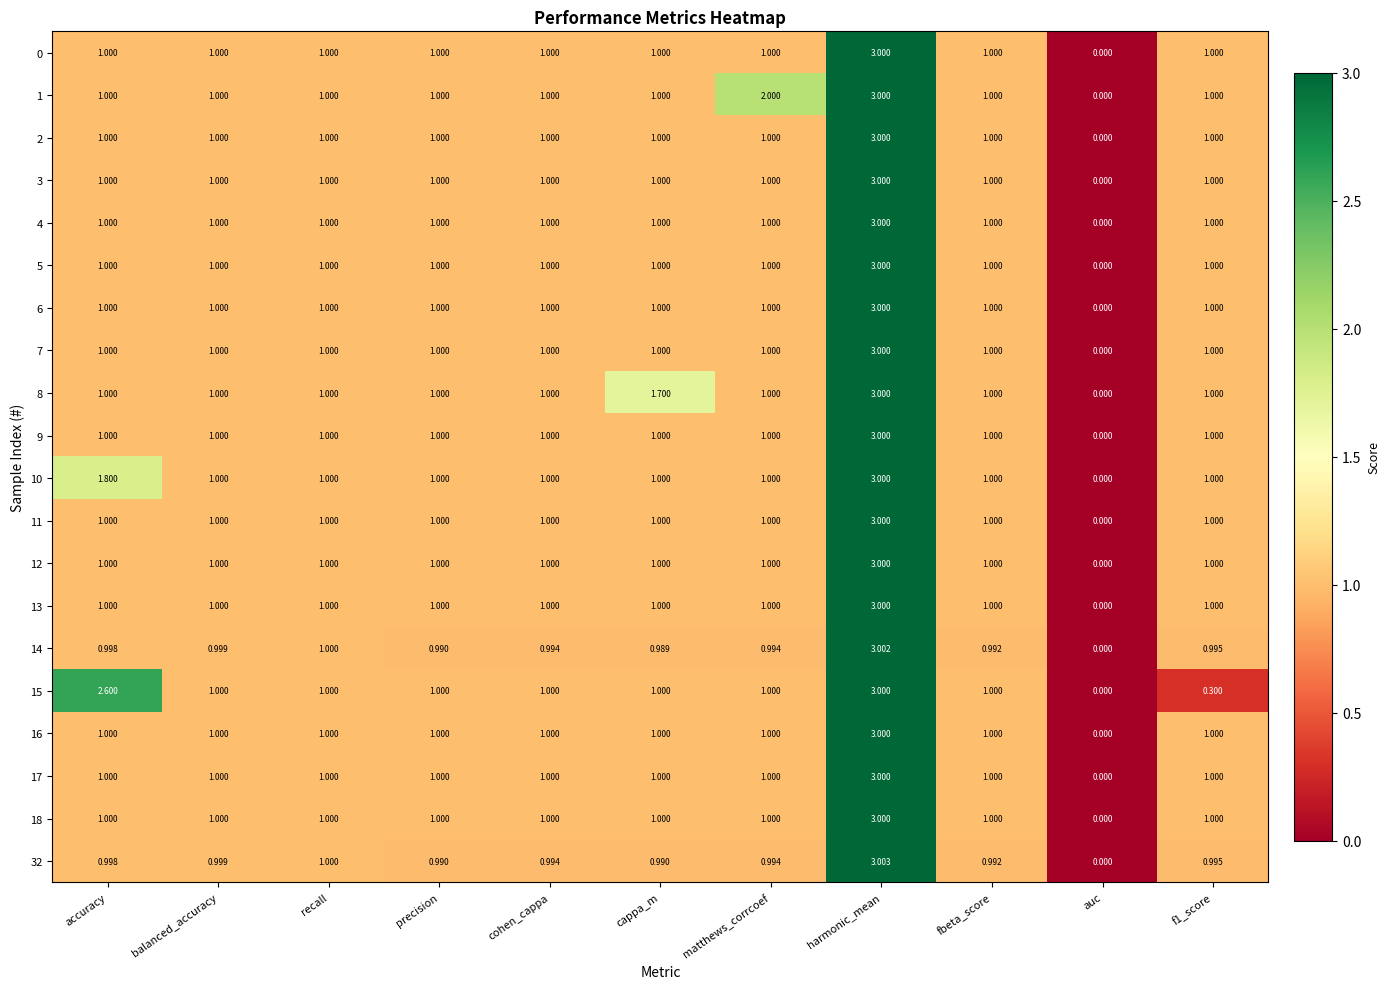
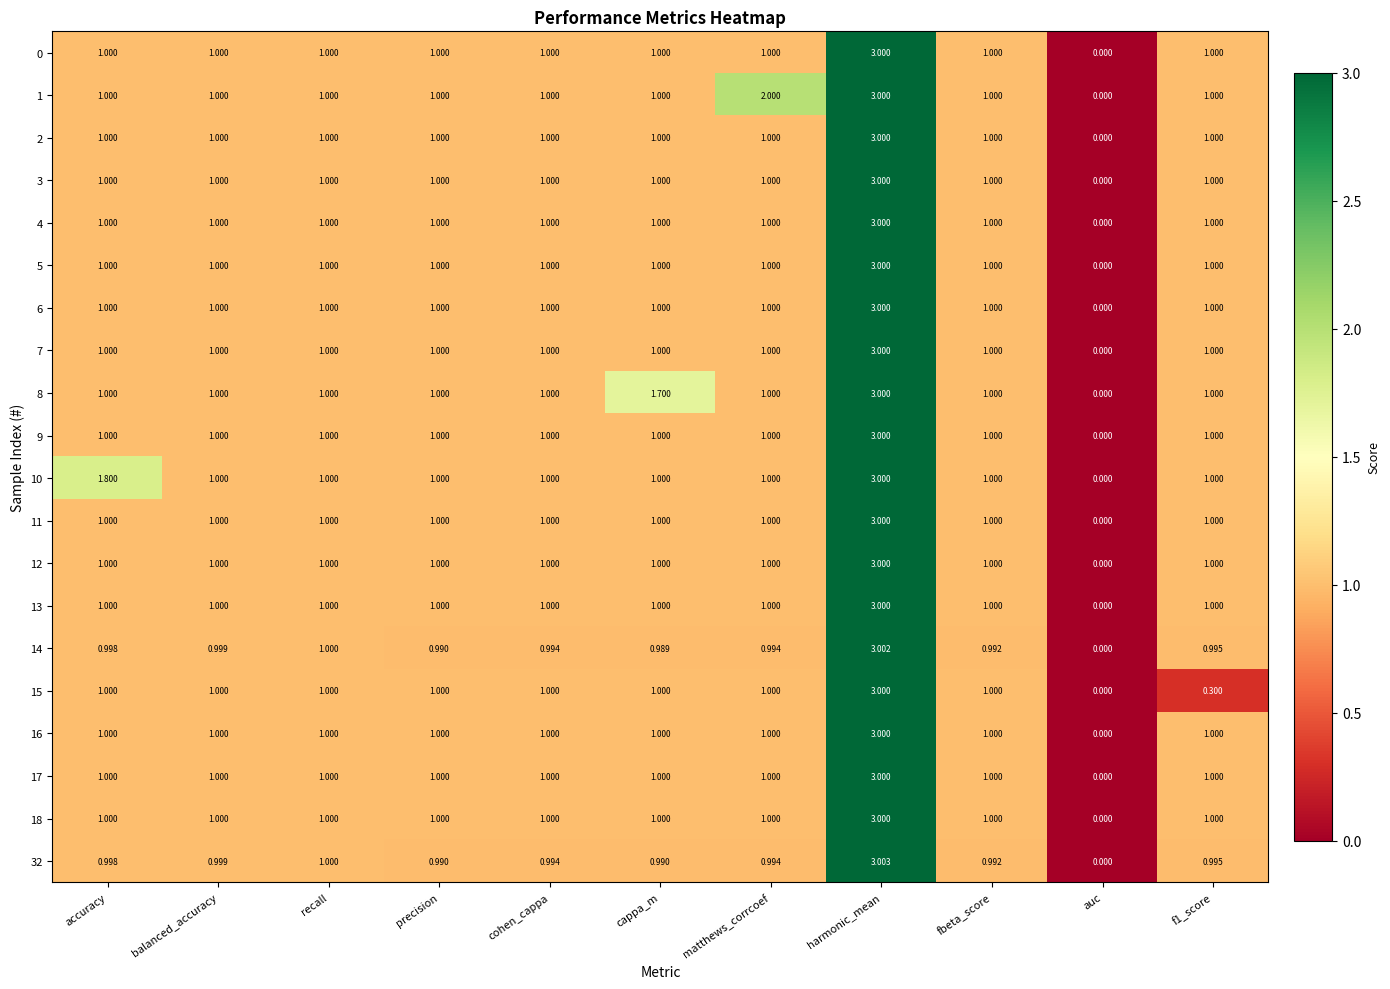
15, accuracy: 2.600 -> 1.000
